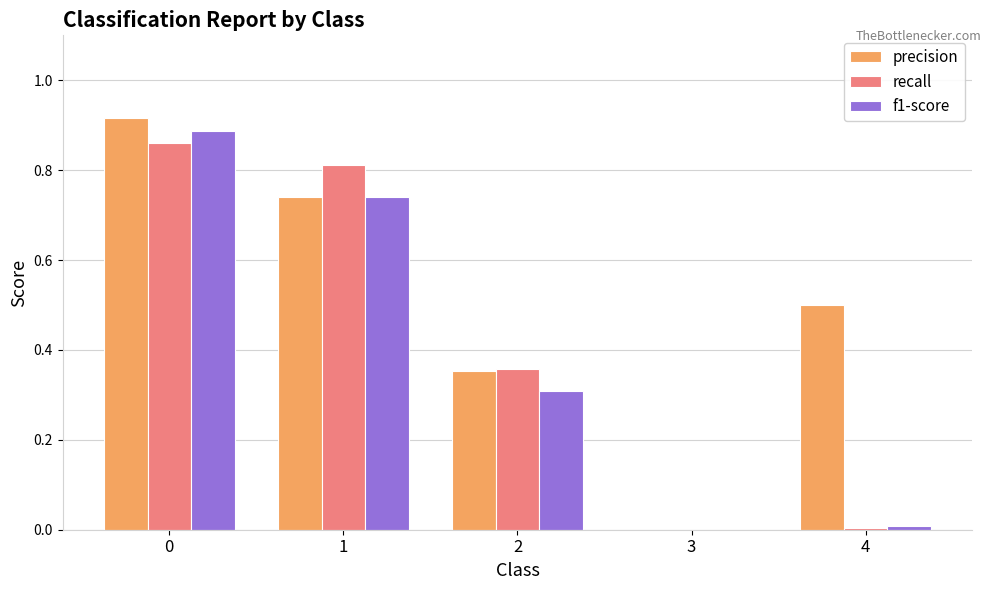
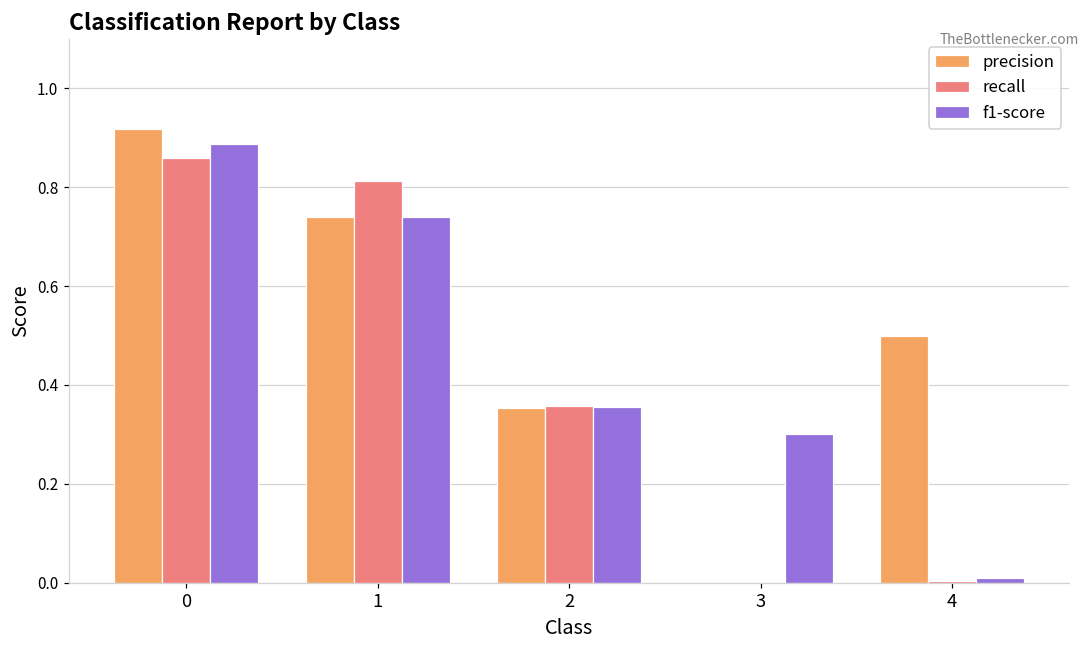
f1-score, 2: 0.31 -> 0.36
f1-score, 3: 0.0 -> 0.3
